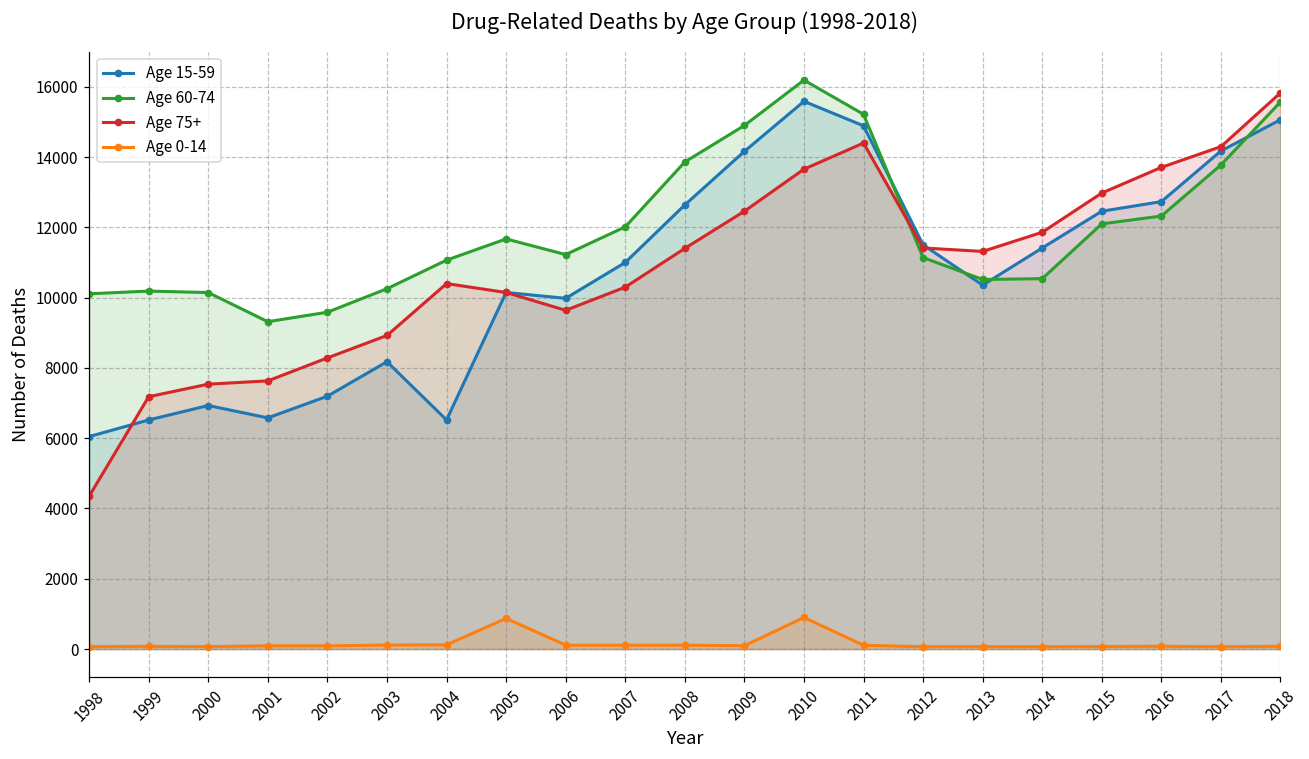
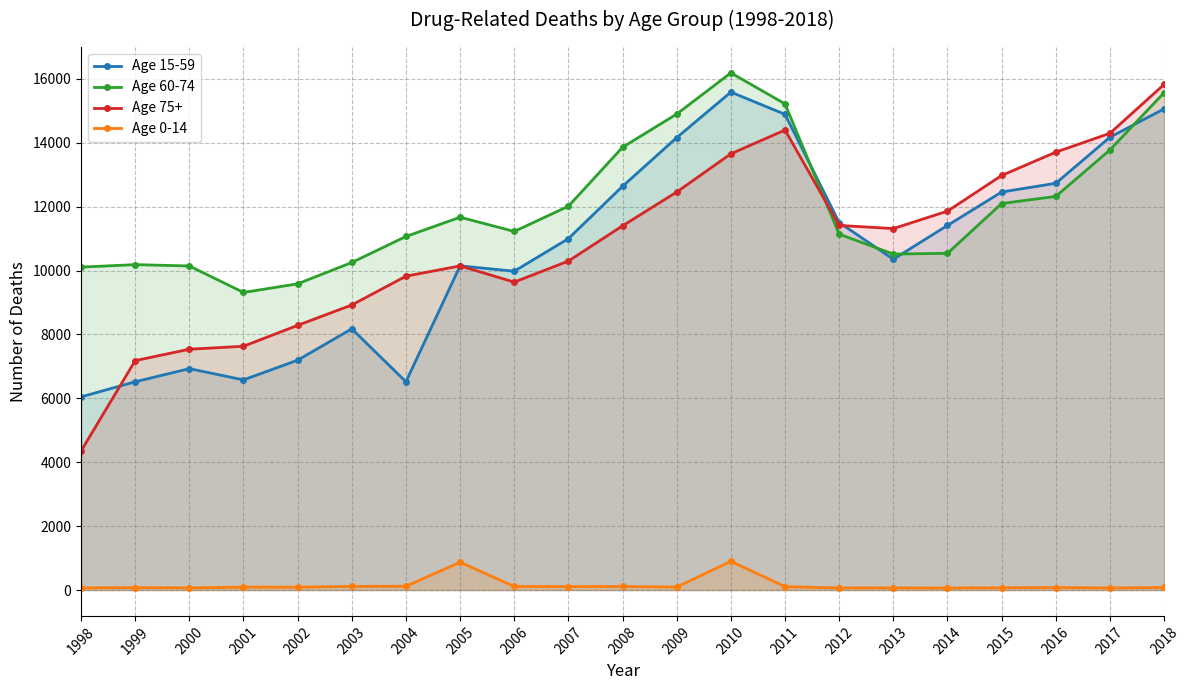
Age 75+, 2004: 10400 -> 9800
